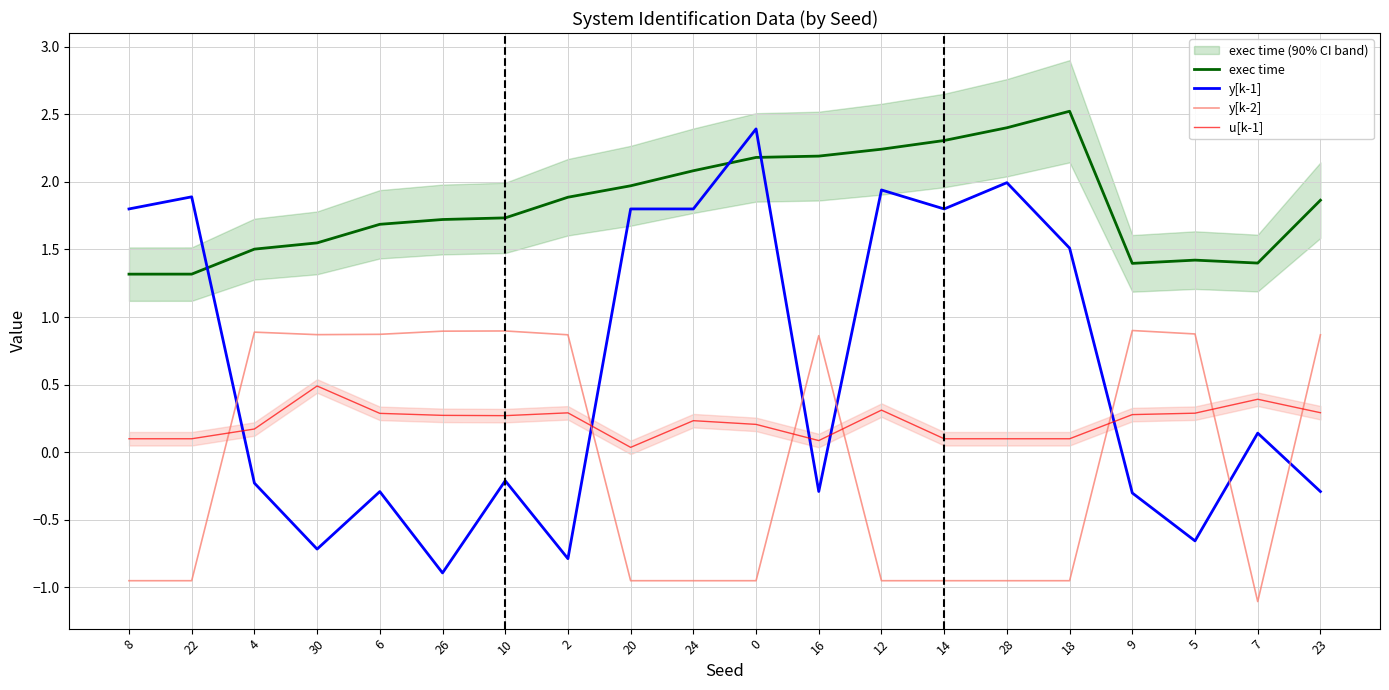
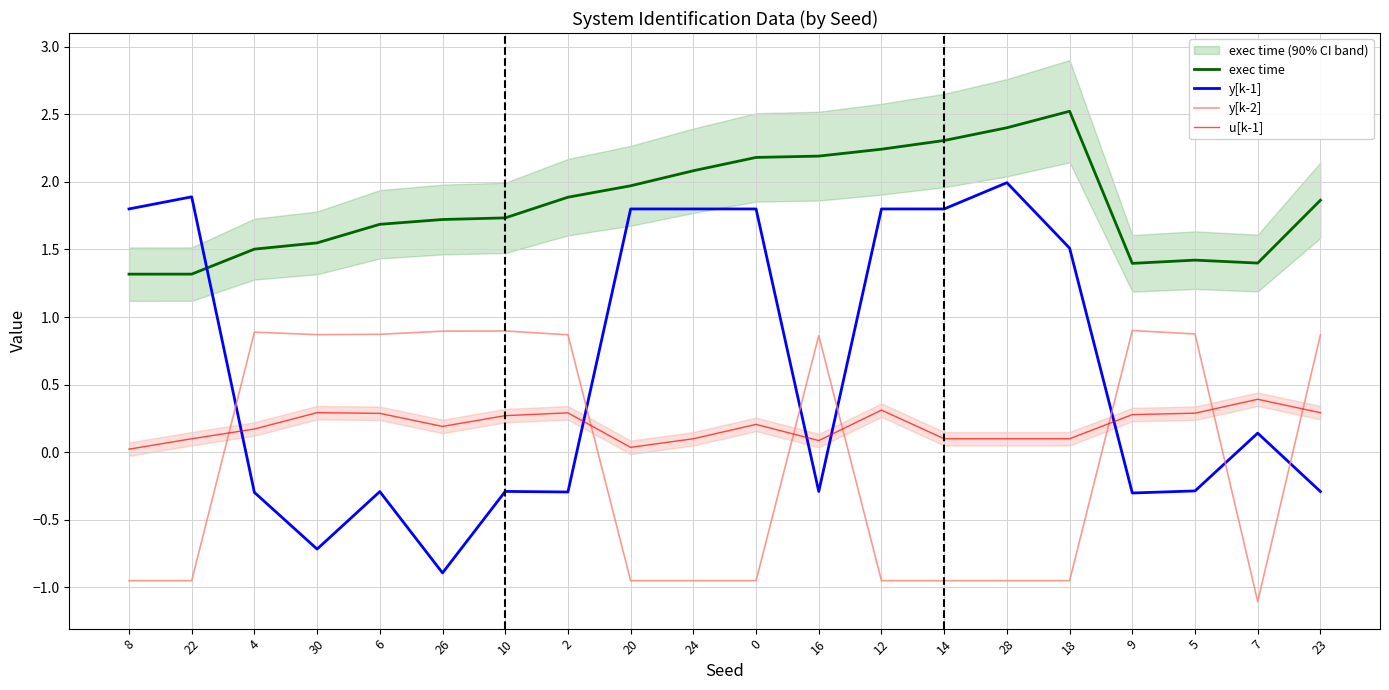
u[k-1], 8: 0.10 -> 0.02
y[k-1], 4: -0.23 -> -0.30
u[k-1], 30: 0.49 -> 0.29
u[k-1], 26: 0.27 -> 0.19
y[k-1], 10: -0.21 -> -0.29
y[k-1], 2: -0.79 -> -0.29
u[k-1], 24: 0.23 -> 0.10
y[k-1], 0: 2.39 -> 1.80
y[k-1], 12: 1.94 -> 1.80
y[k-1], 5: -0.66 -> -0.29
